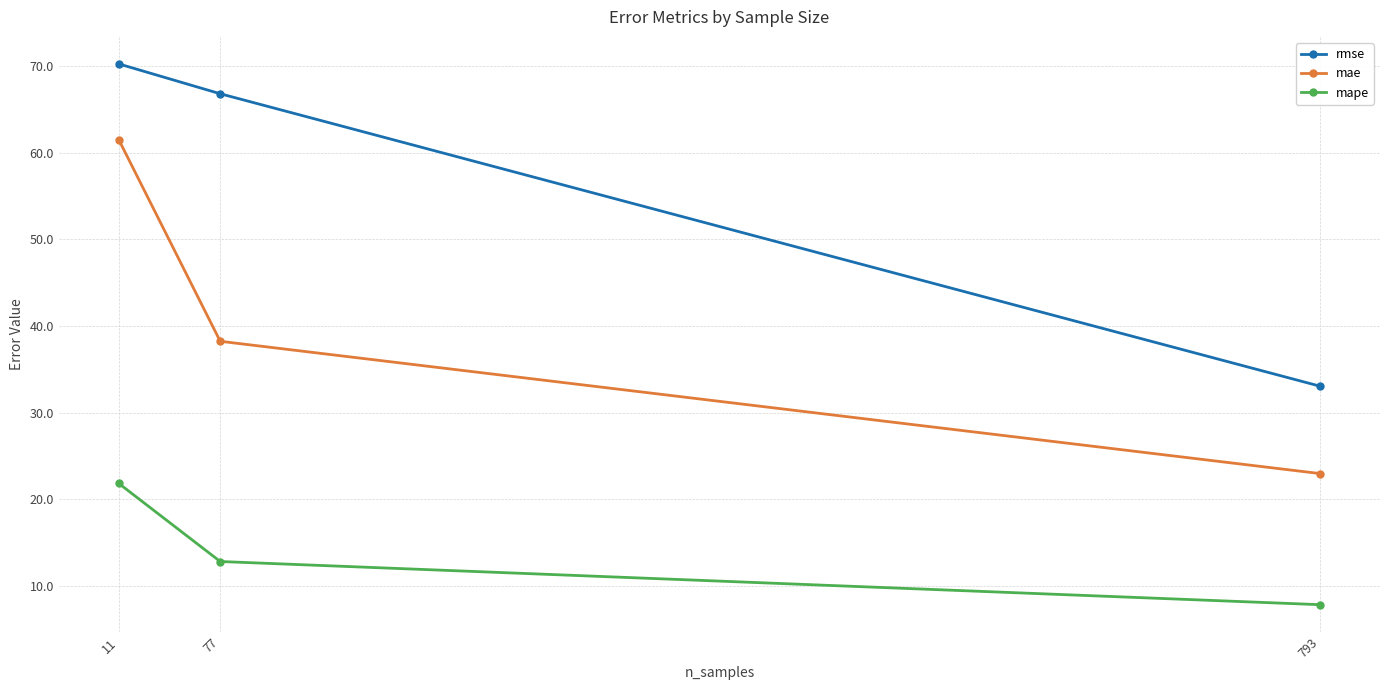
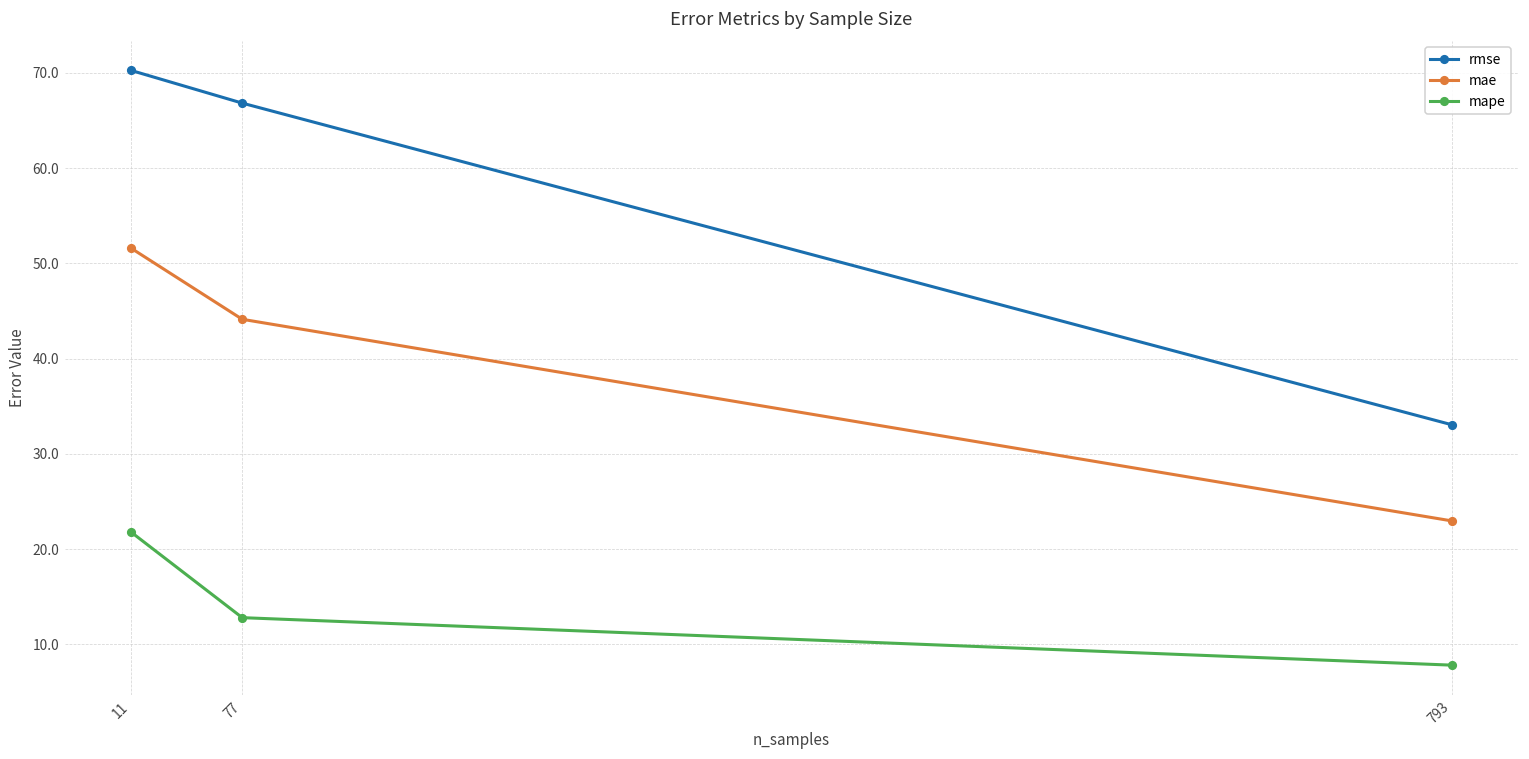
mae, 11: 61 -> 52
mae, 77: 38 -> 44
